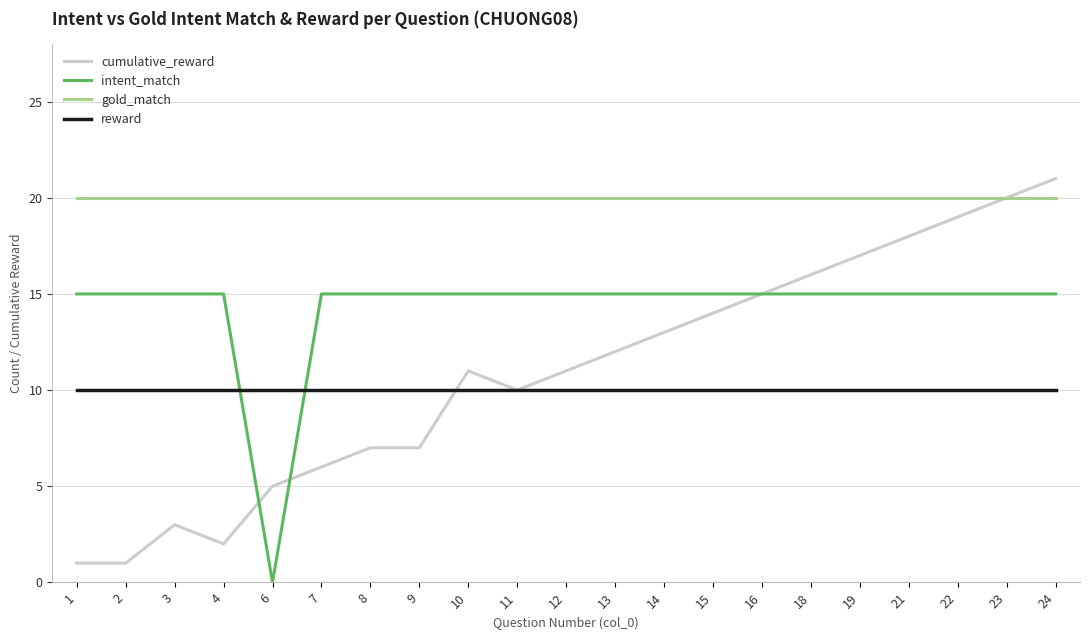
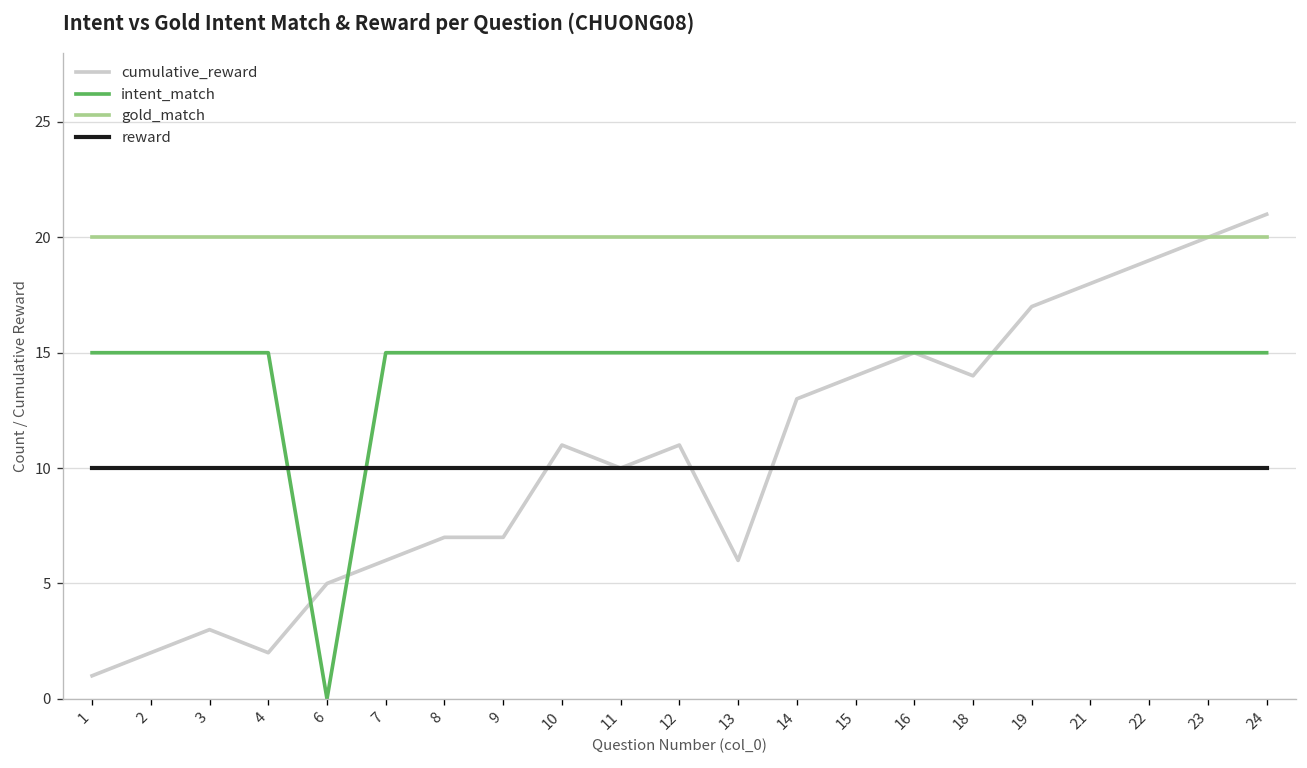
cumulative_reward, 2: 1 -> 2
cumulative_reward, 13: 12 -> 6
cumulative_reward, 18: 16 -> 14
